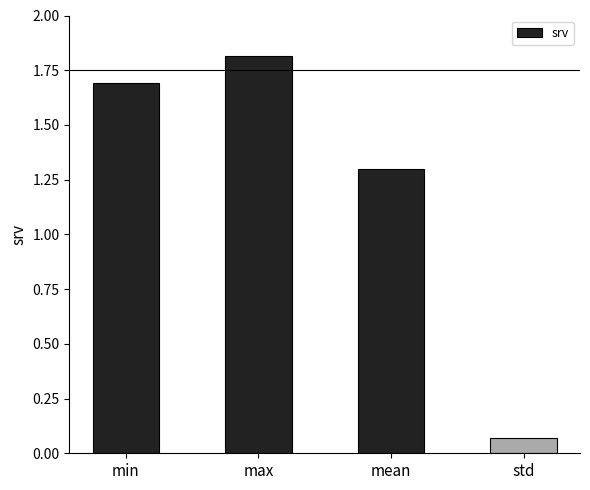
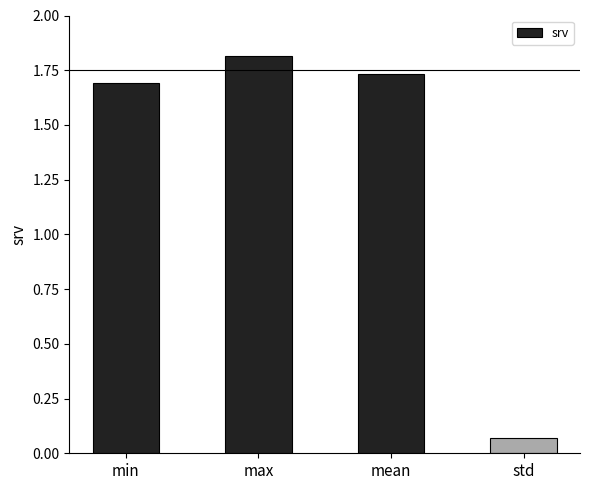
mean: 1.30 -> 1.73
